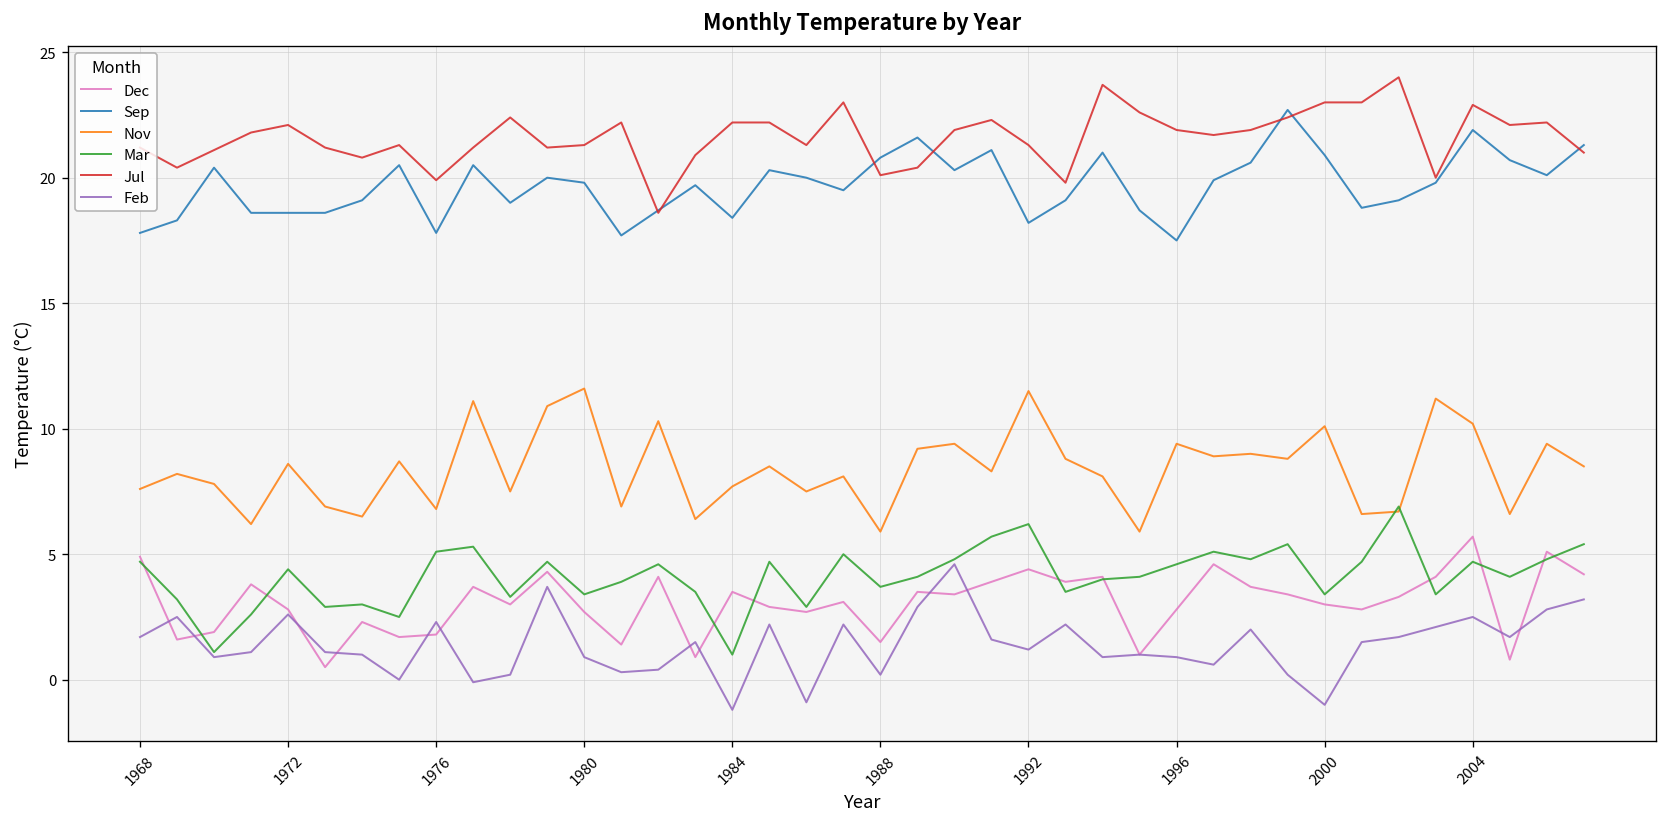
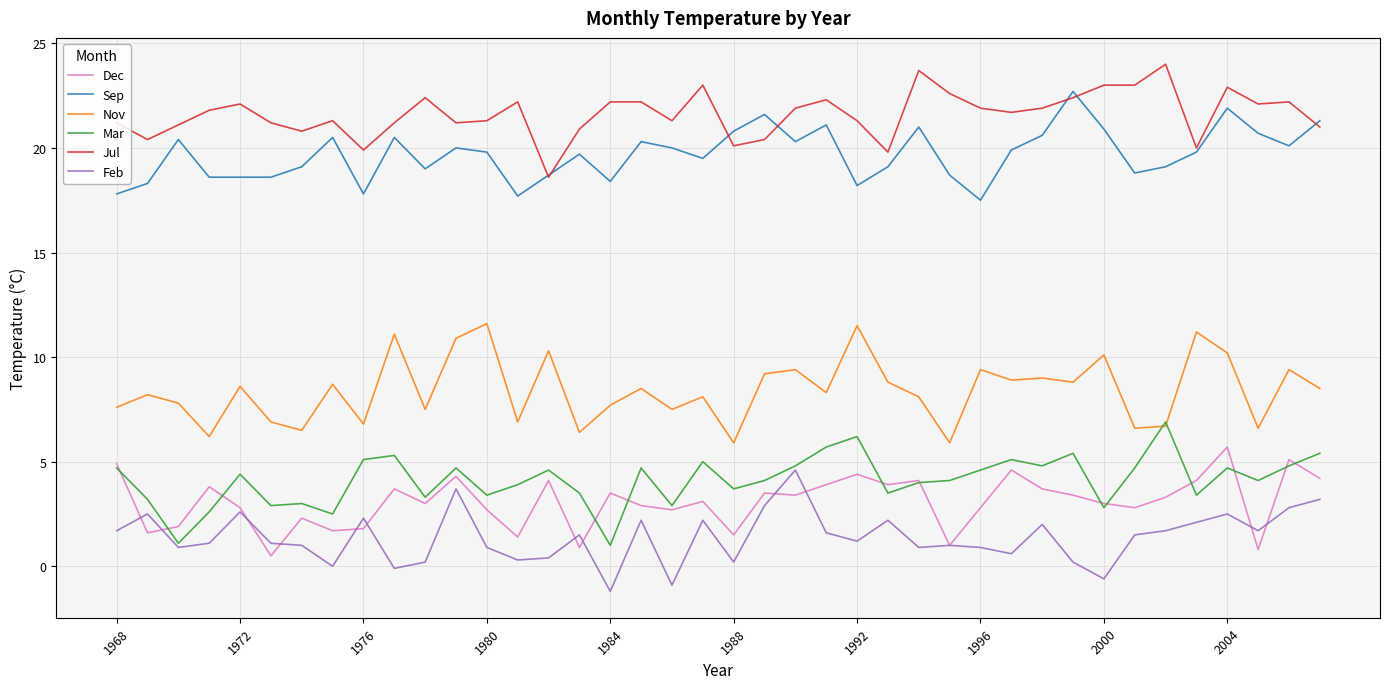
Mar, 2000: 3.4 -> 2.8
Feb, 2000: -1.0 -> -0.6
